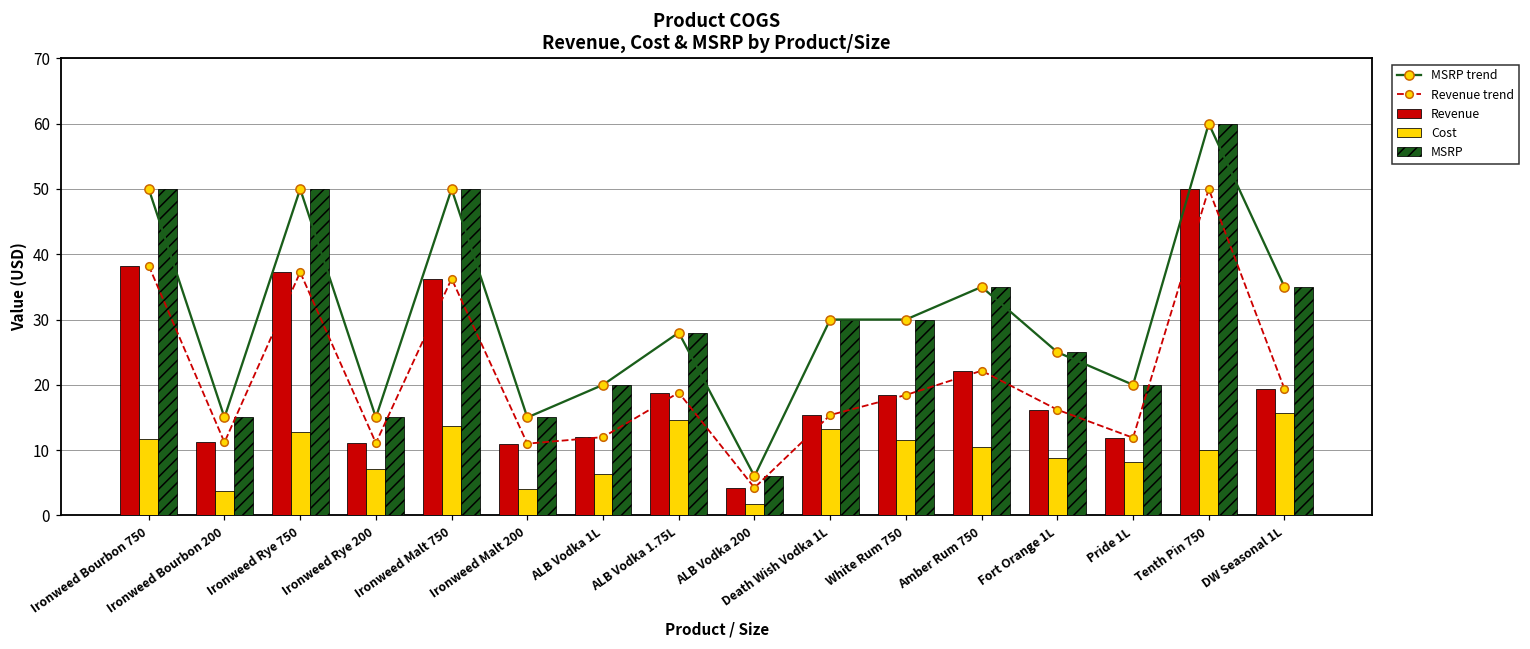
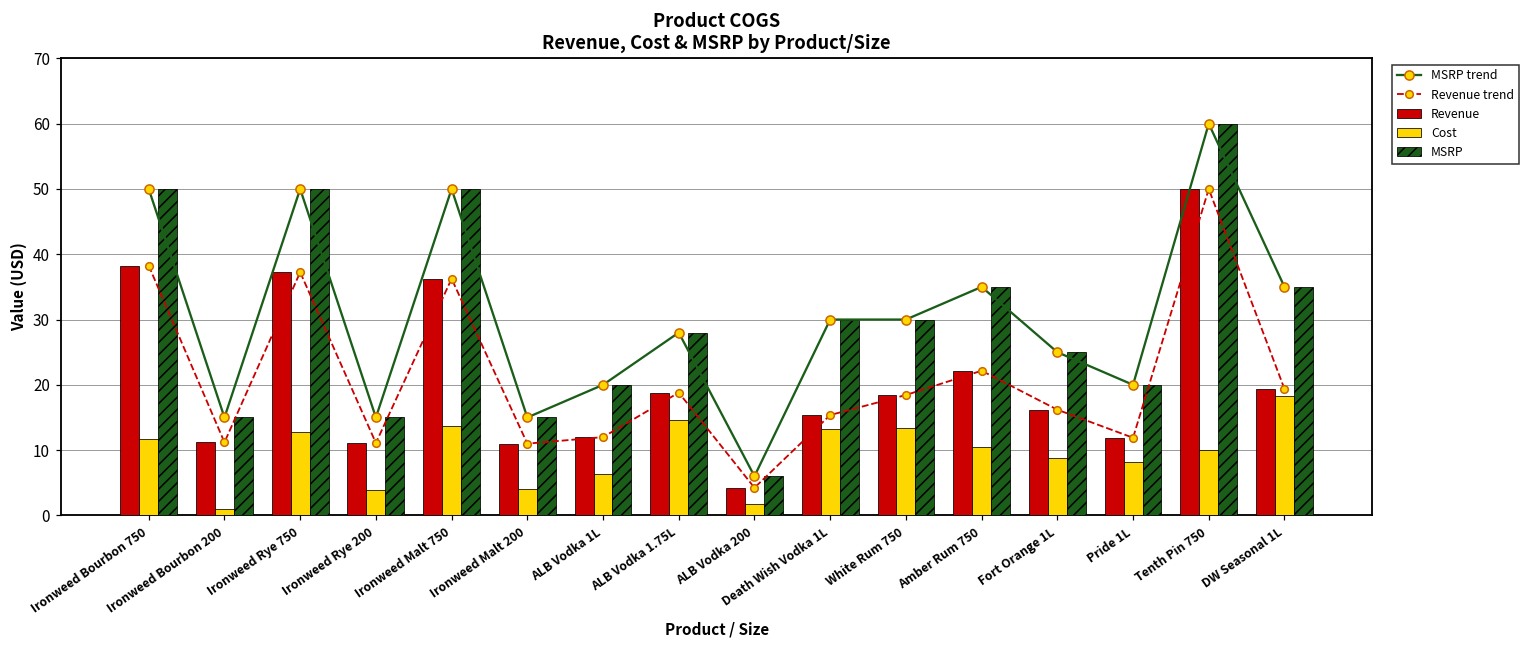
Cost, Ironweed Bourbon 200: 4 -> 1
Cost, Ironweed Rye 200: 7 -> 4
Cost, White Rum 750: 12 -> 13
Cost, DW Seasonal 1L: 16 -> 18
